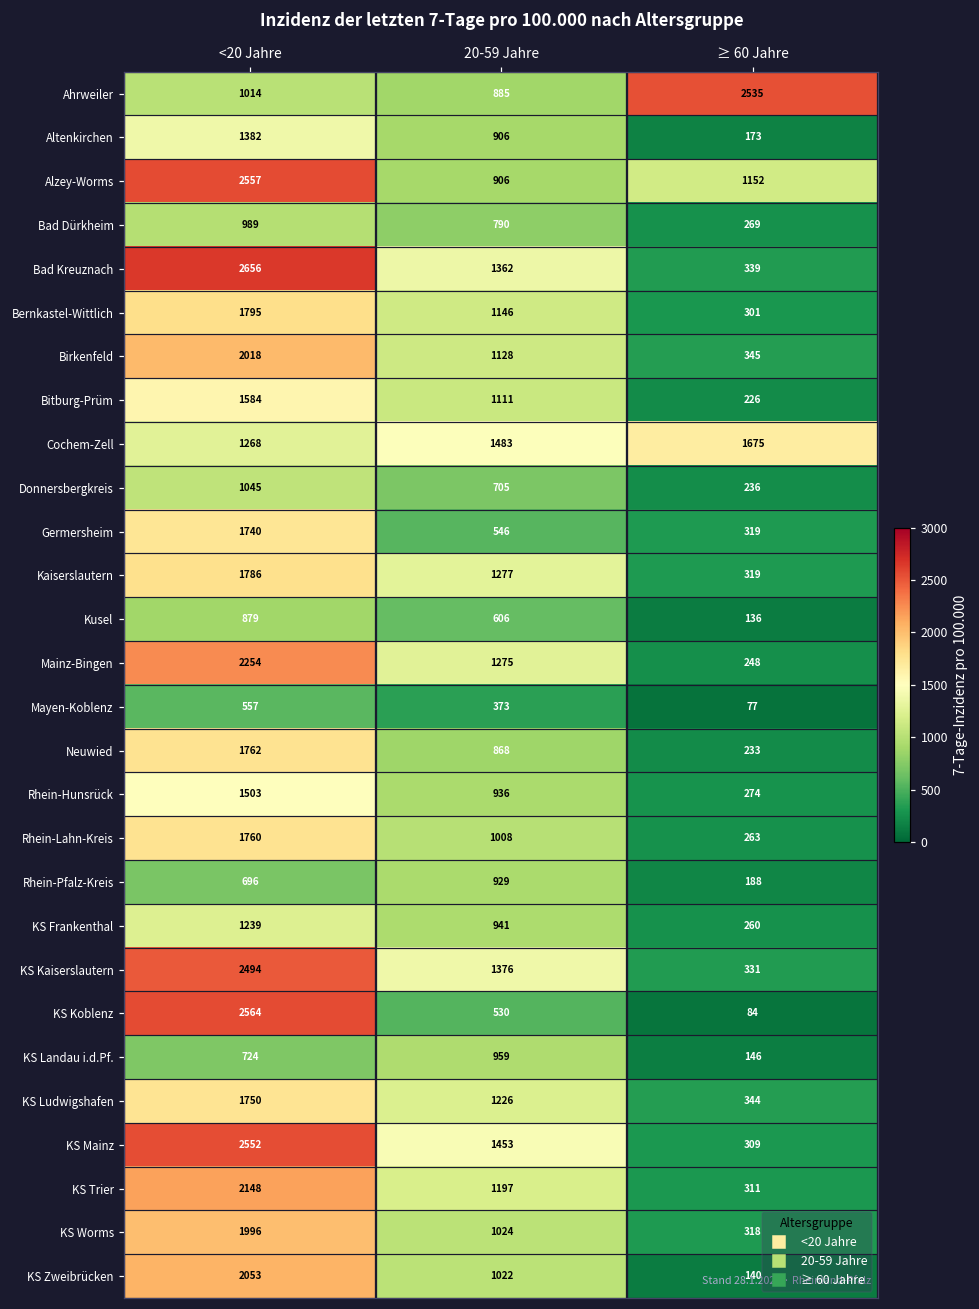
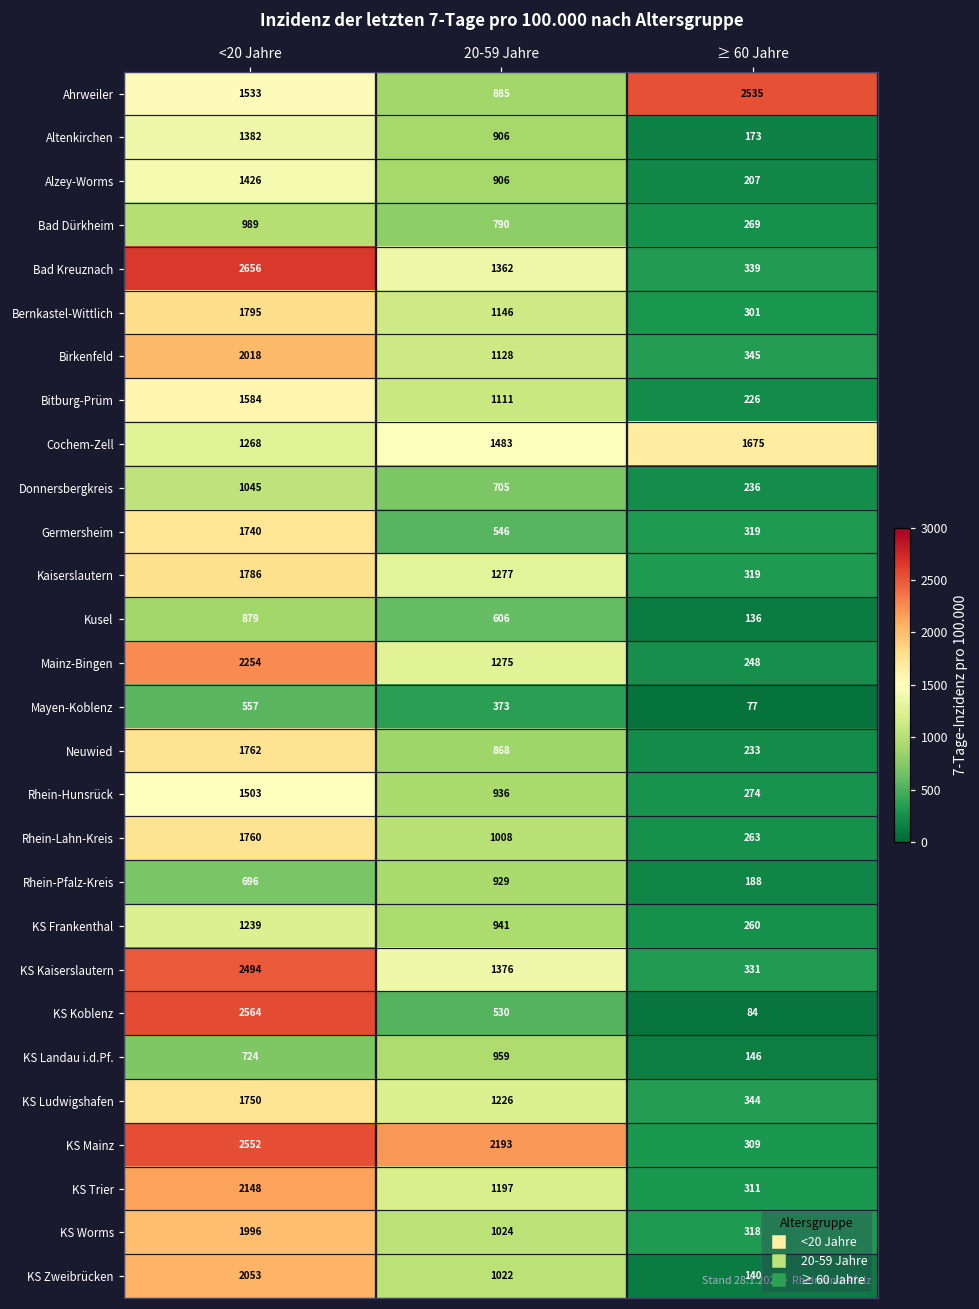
Ahrweiler, <20 Jahre: 1014 -> 1533
Alzey-Worms, <20 Jahre: 2557 -> 1426
Alzey-Worms, ≥ 60 Jahre: 1152 -> 207
KS Mainz, 20-59 Jahre: 1453 -> 2193
